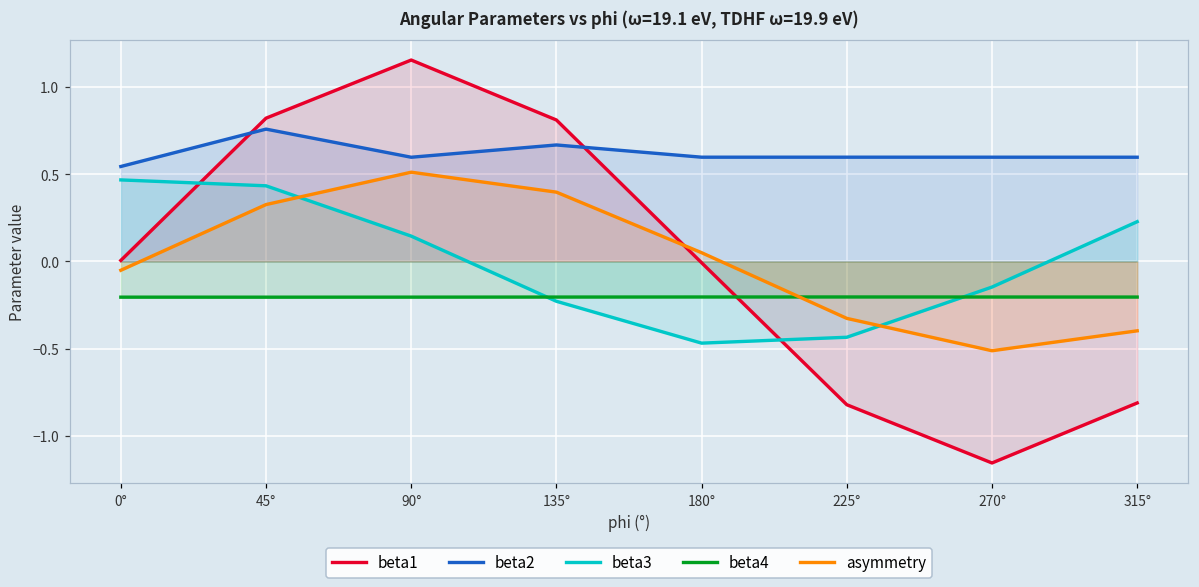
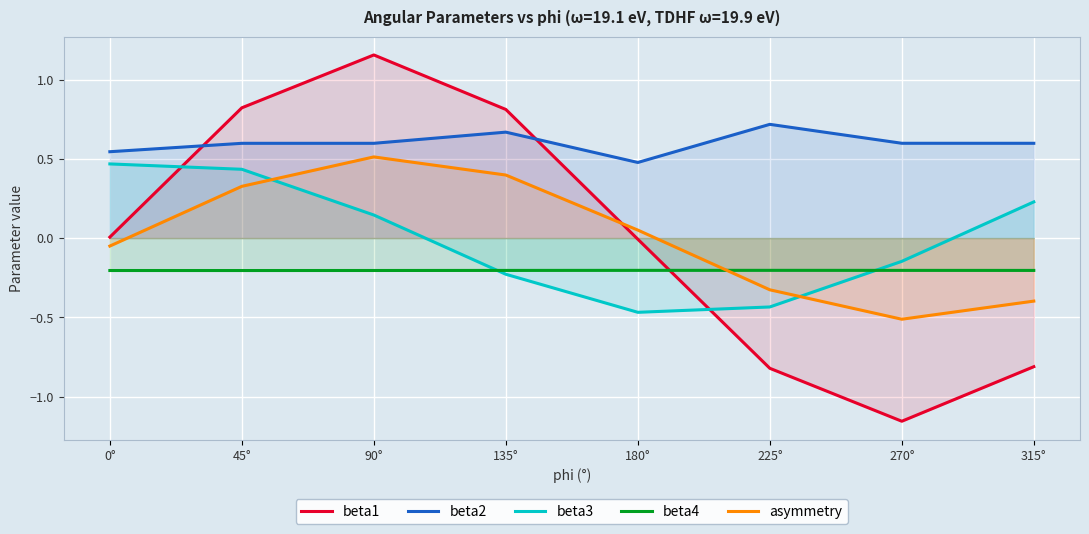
beta2, 45°: 0.76 -> 0.60
beta2, 180°: 0.60 -> 0.48
beta2, 225°: 0.60 -> 0.72
